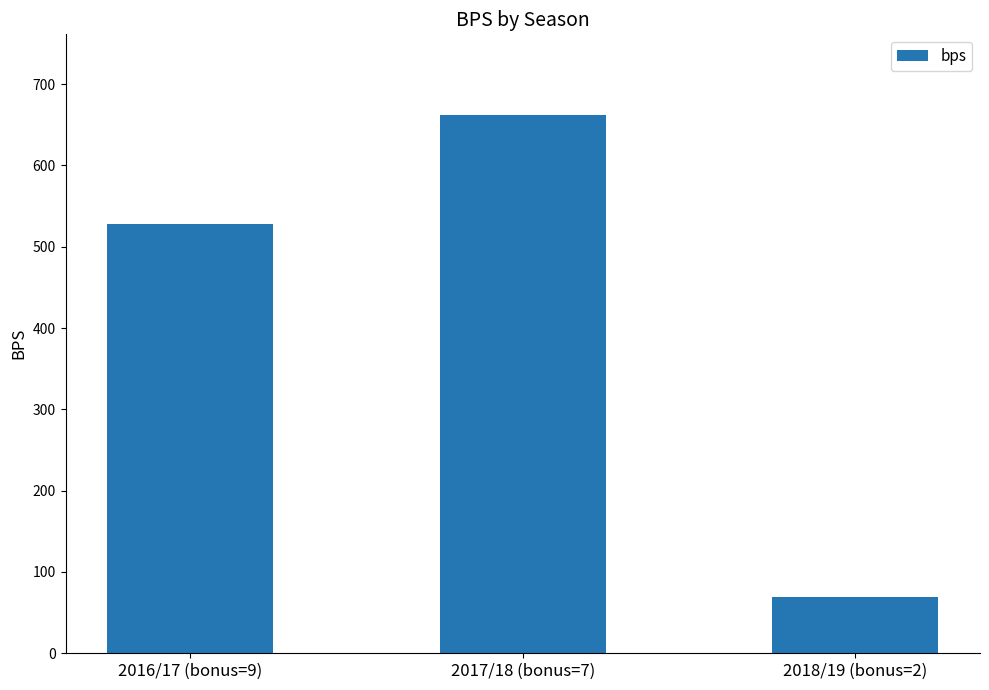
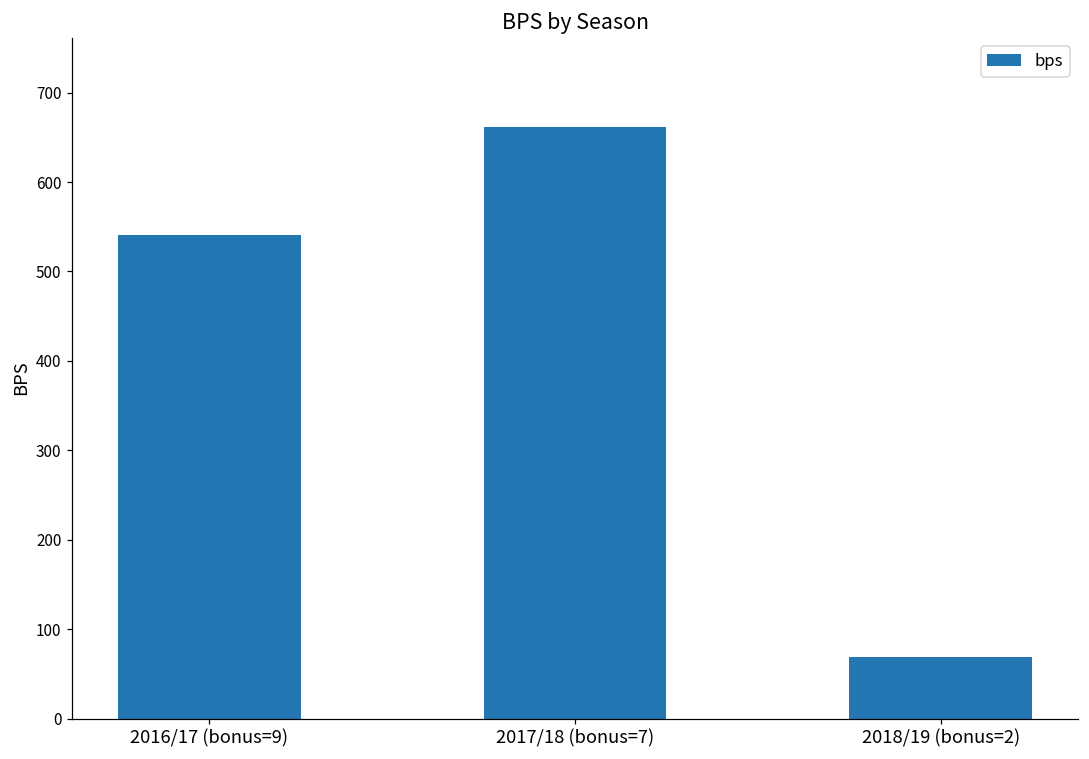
2016/17 (bonus=9): 530 -> 540
